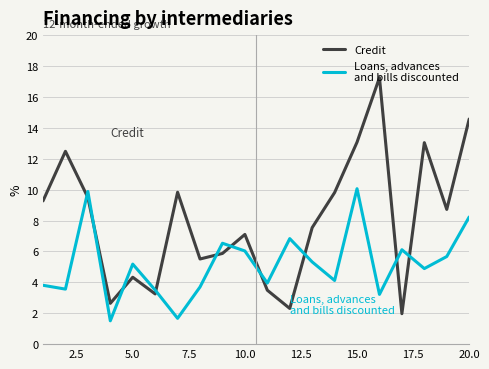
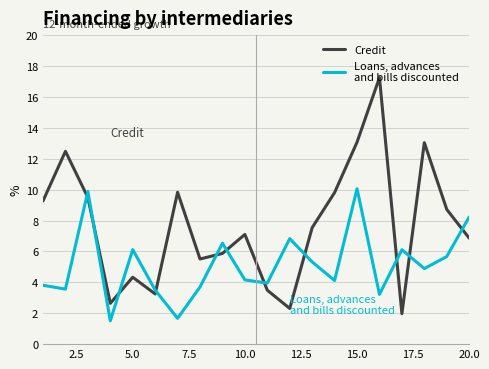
Loans, advances and bills discounted, 5.0: 5.2 -> 6.1
Loans, advances and bills discounted, 10.0: 6.0 -> 4.2
Credit, 20.0: 14.6 -> 6.9
